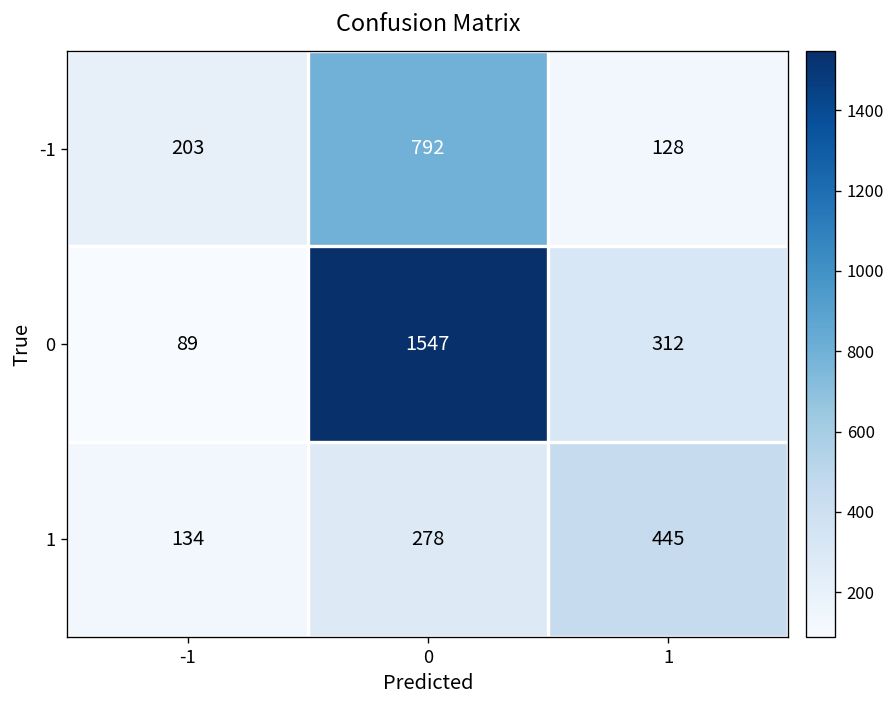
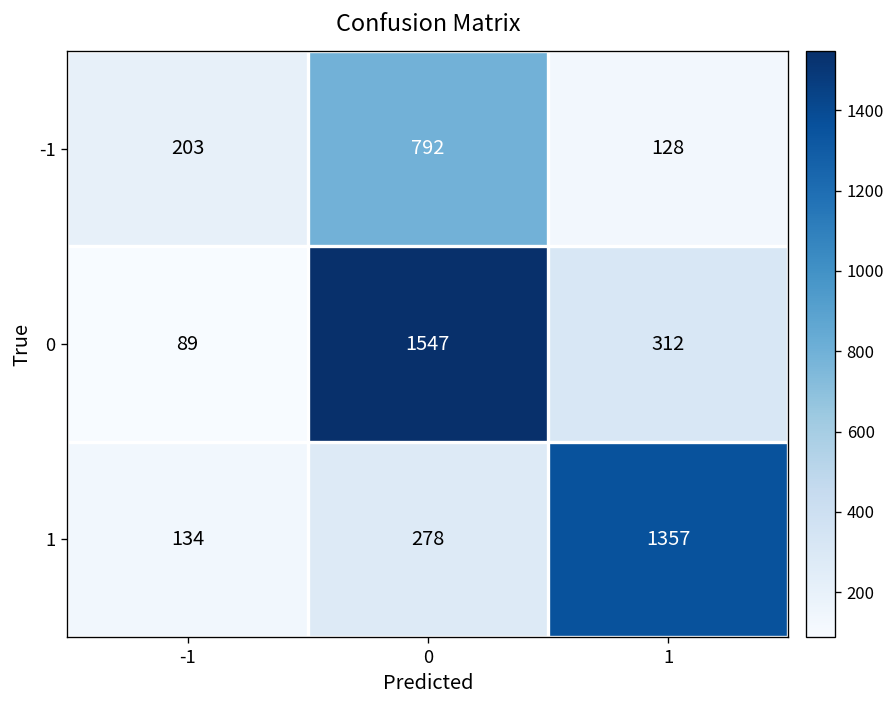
1, 1: 445 -> 1357
